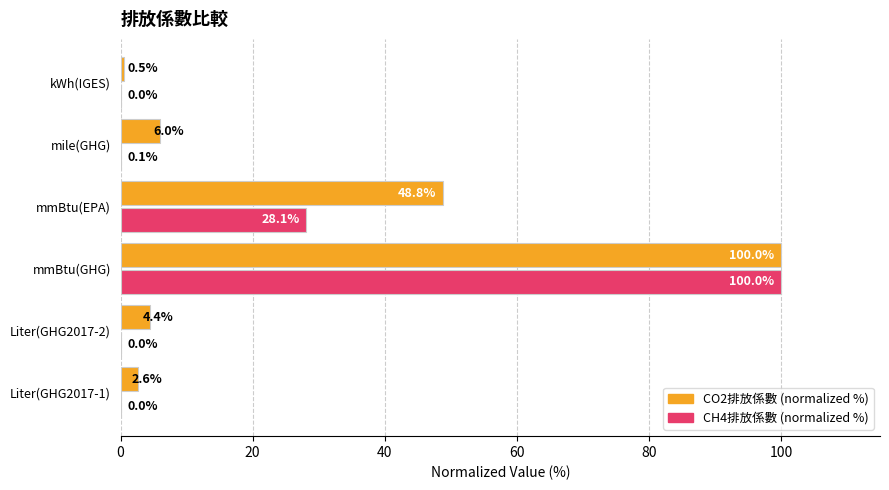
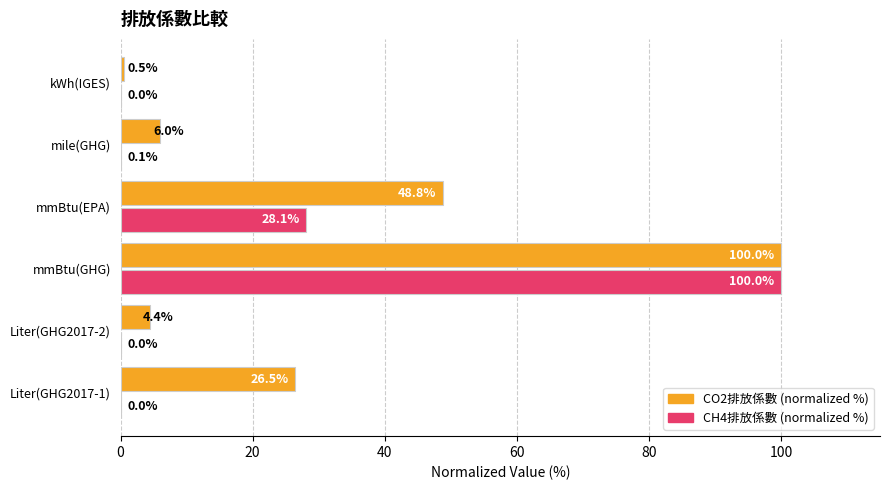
CO2排放係數 (normalized %), Liter(GHG2017-1): 2.6% -> 26.5%
